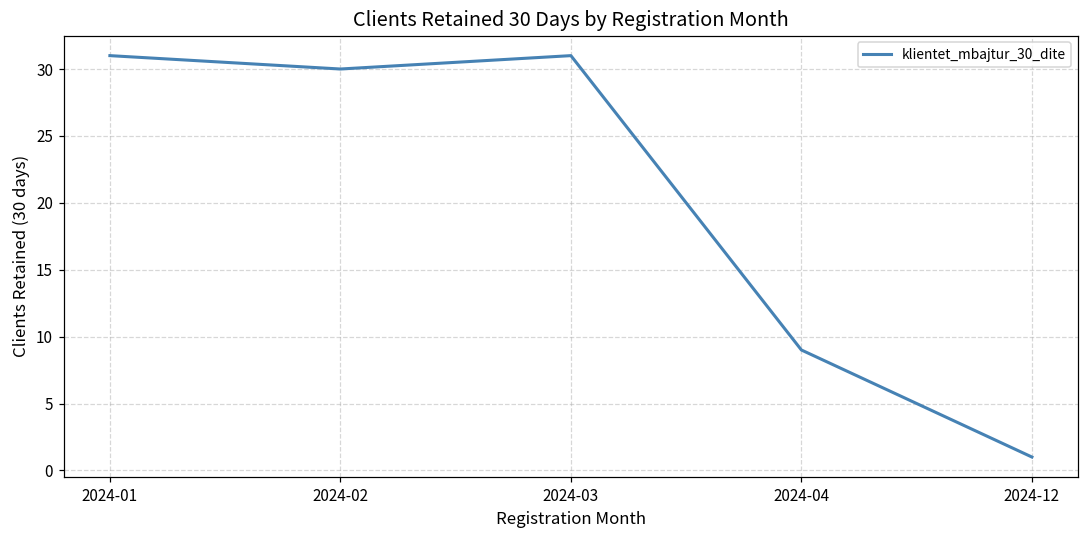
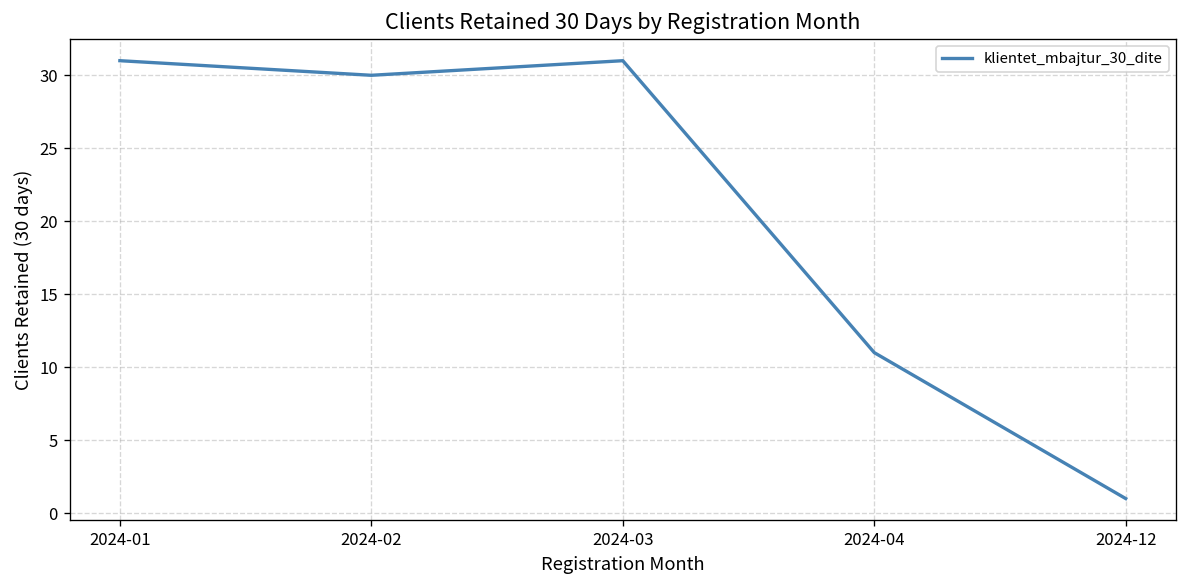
2024-04: 9 -> 11
